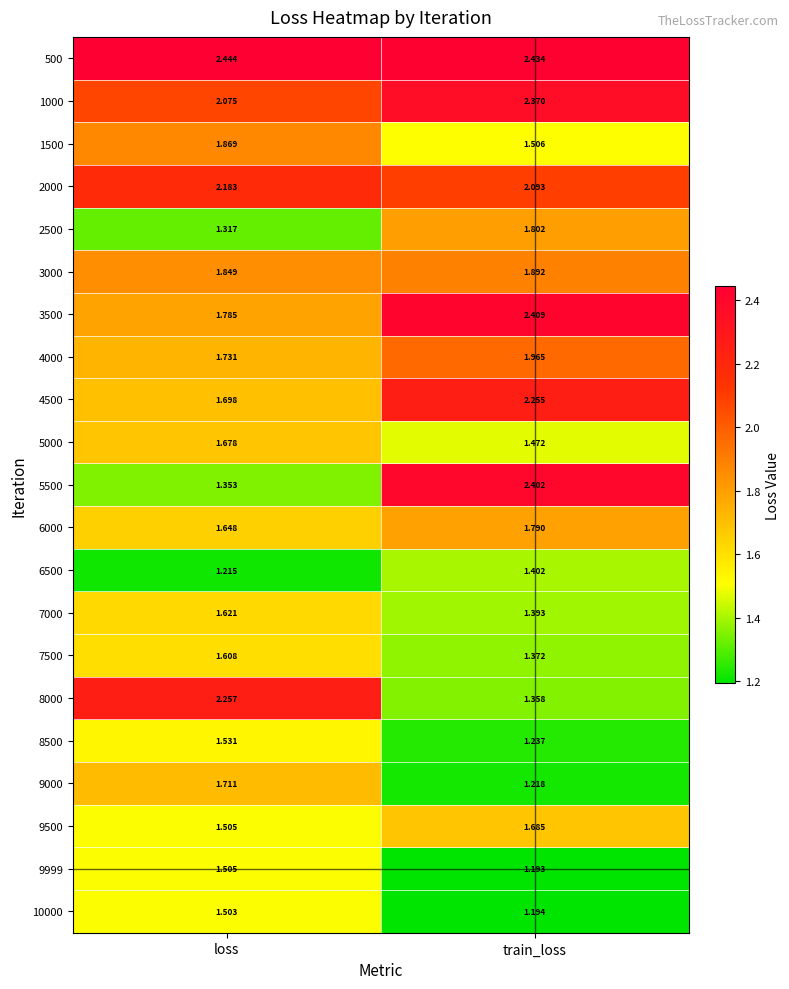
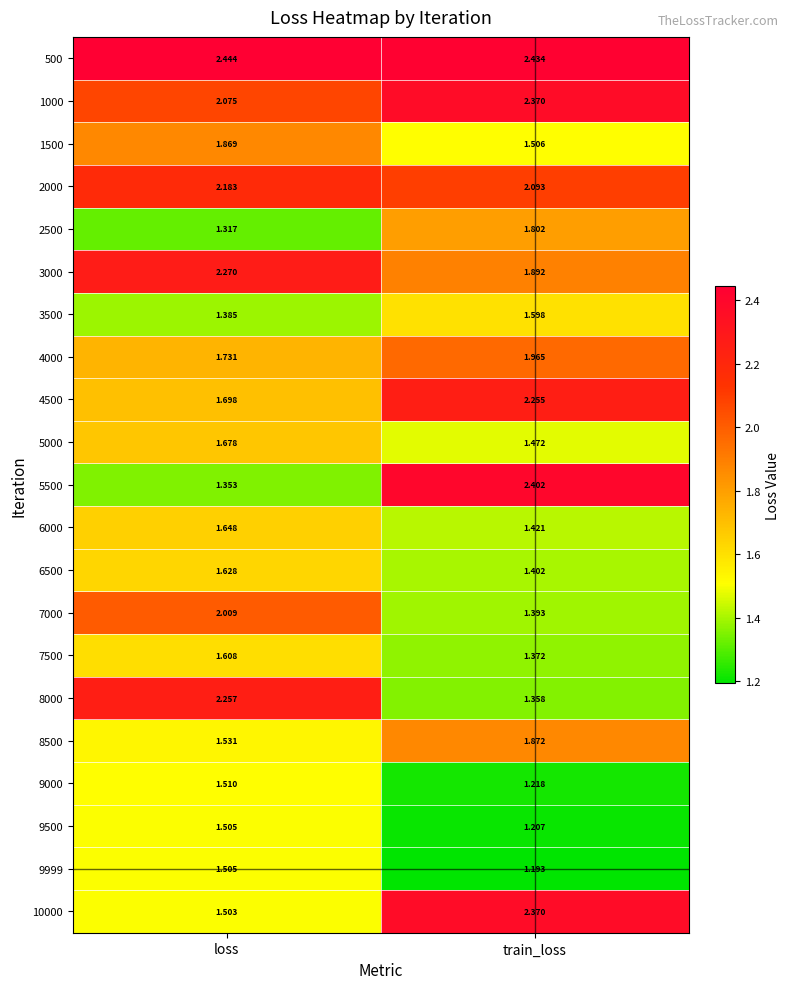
3000, loss: 1.849 -> 2.270
3500, loss: 1.785 -> 1.385
3500, train_loss: 2.409 -> 1.598
6000, train_loss: 1.790 -> 1.421
6500, loss: 1.215 -> 1.628
7000, loss: 1.621 -> 2.009
8500, train_loss: 1.237 -> 1.872
9000, loss: 1.711 -> 1.510
9500, train_loss: 1.685 -> 1.207
10000, train_loss: 1.194 -> 2.370
